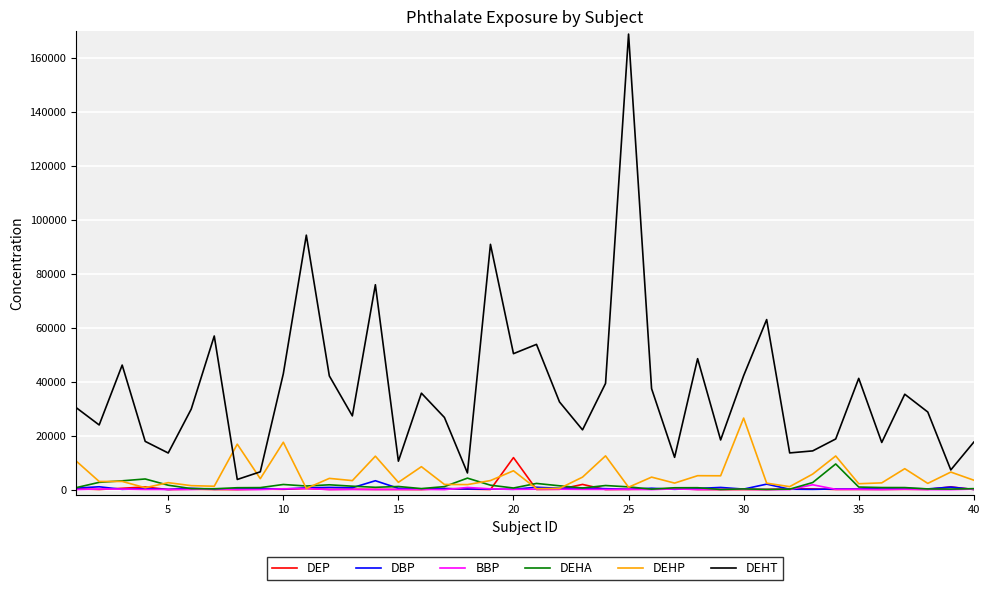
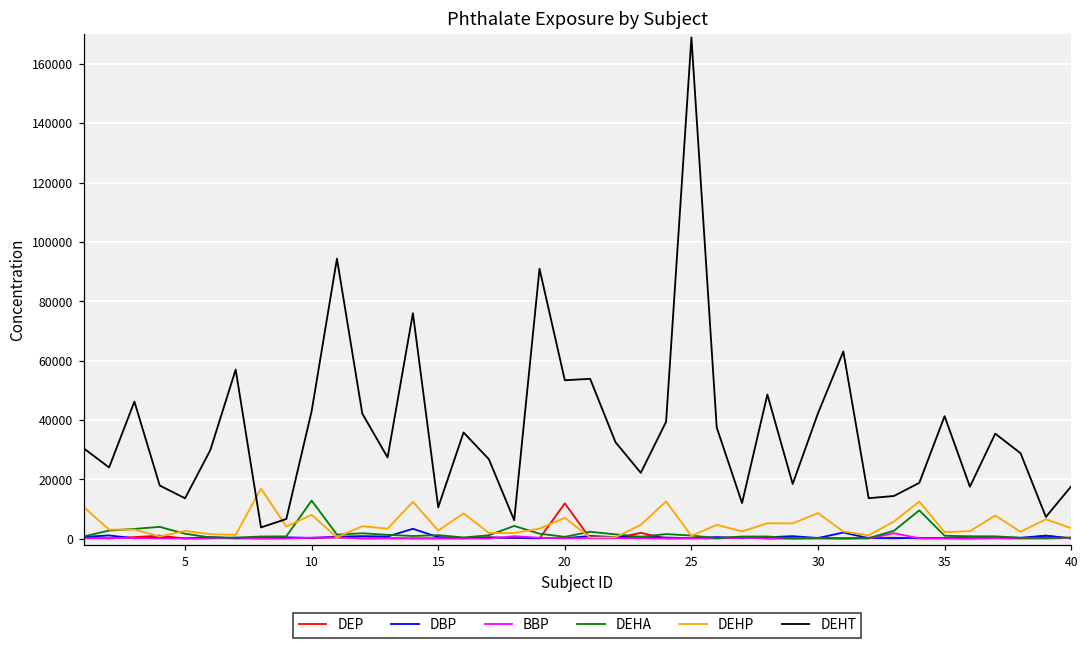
DEHA, 10: 2000 -> 13000
DEHP, 10: 18000 -> 8000
DEHT, 20: 50000 -> 53000
DEHP, 30: 27000 -> 9000
